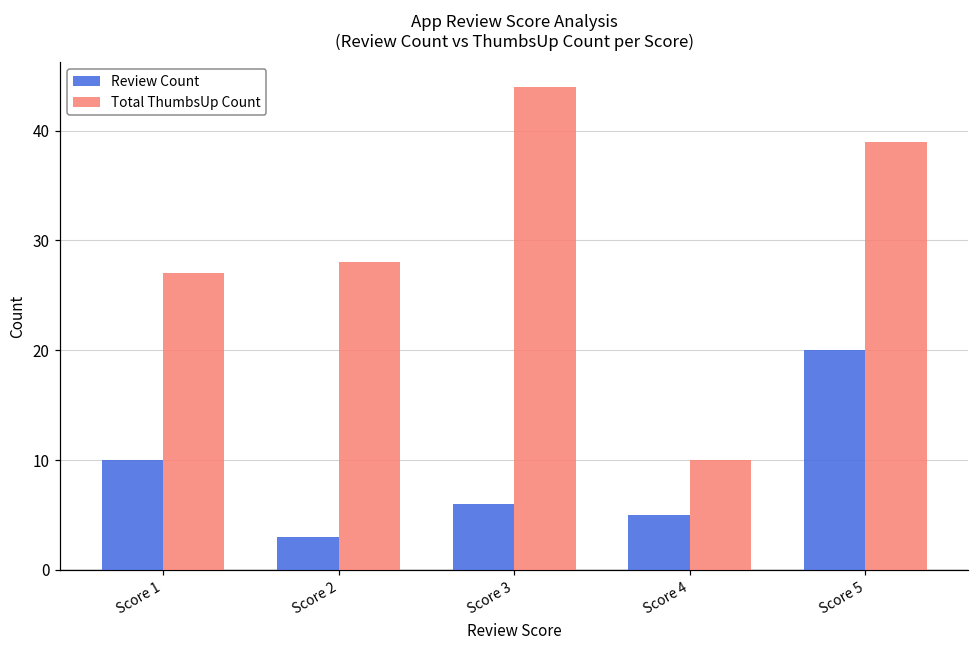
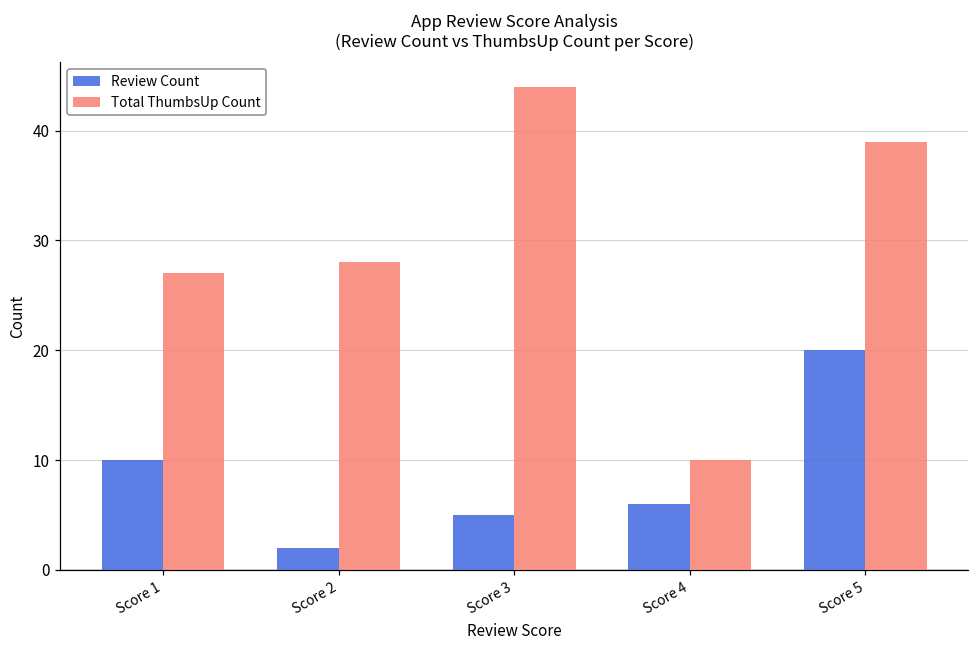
Review Count, Score 2: 3 -> 2
Review Count, Score 3: 6 -> 5
Review Count, Score 4: 5 -> 6
